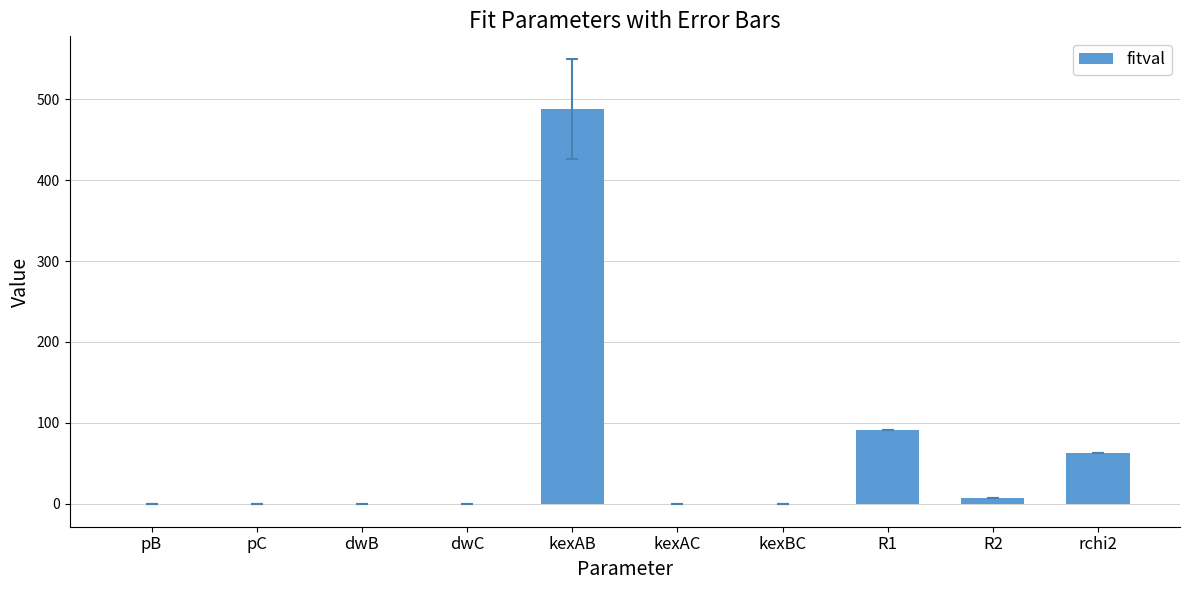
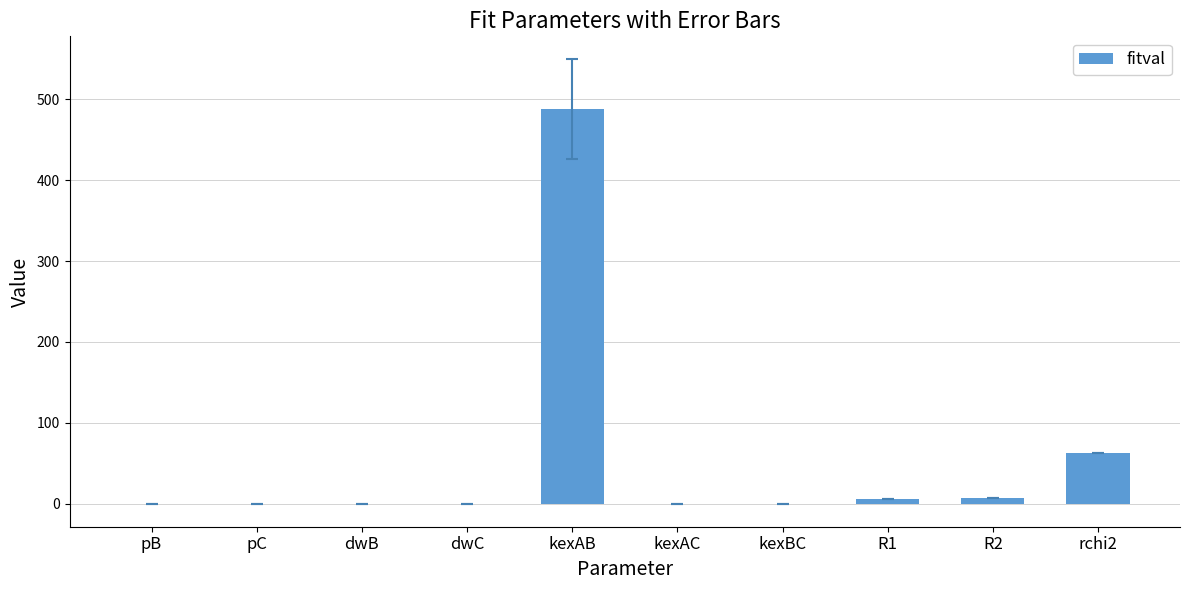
fitval, R1: 90 -> 10
